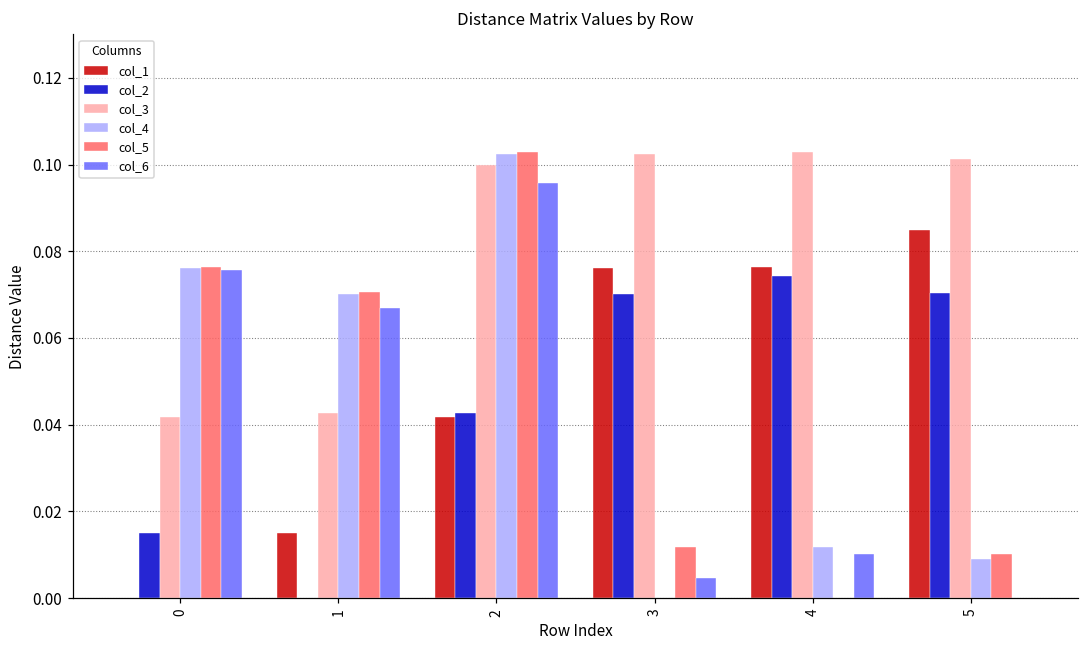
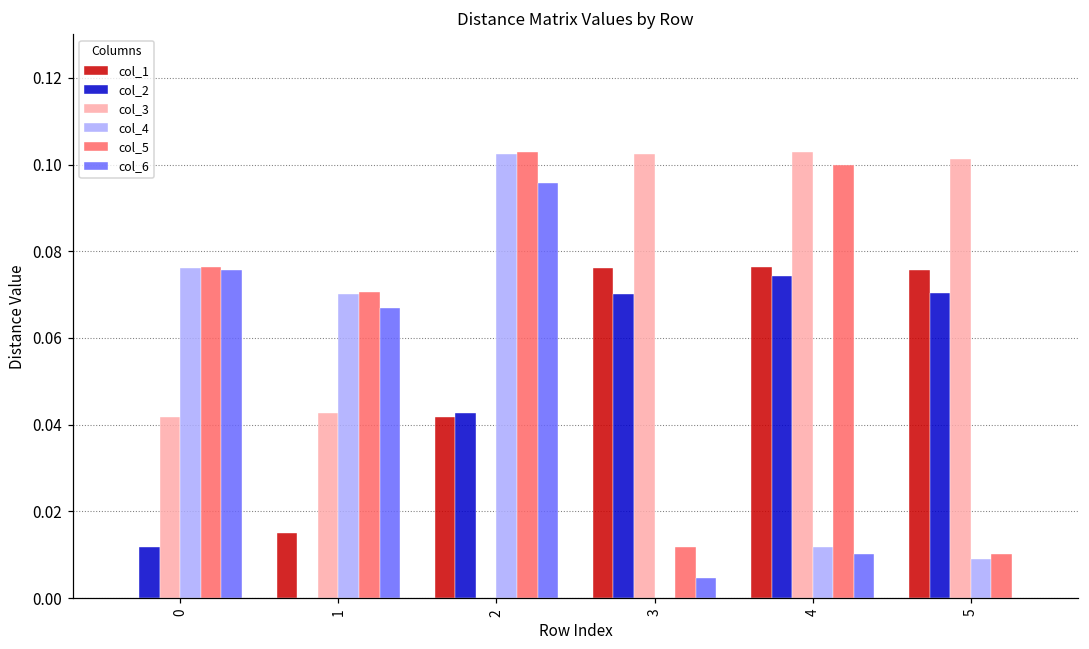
col_2, 0: 0.015 -> 0.012
col_3, 2: 0.1 -> 0.0
col_5, 4: 0.0 -> 0.1
col_1, 5: 0.085 -> 0.076
